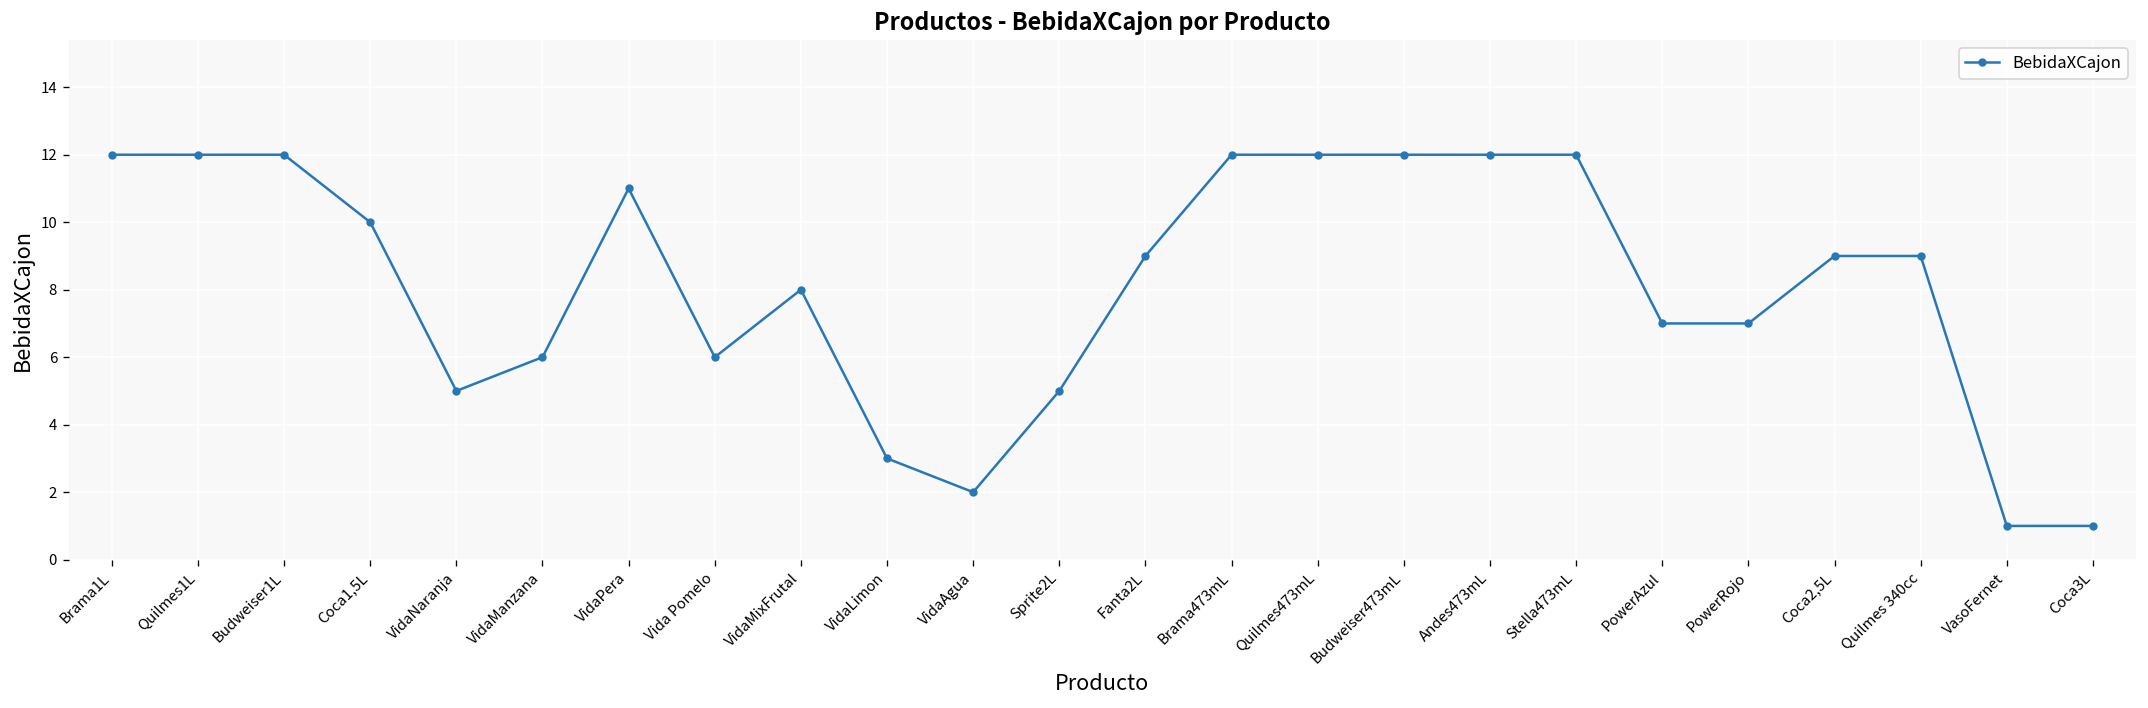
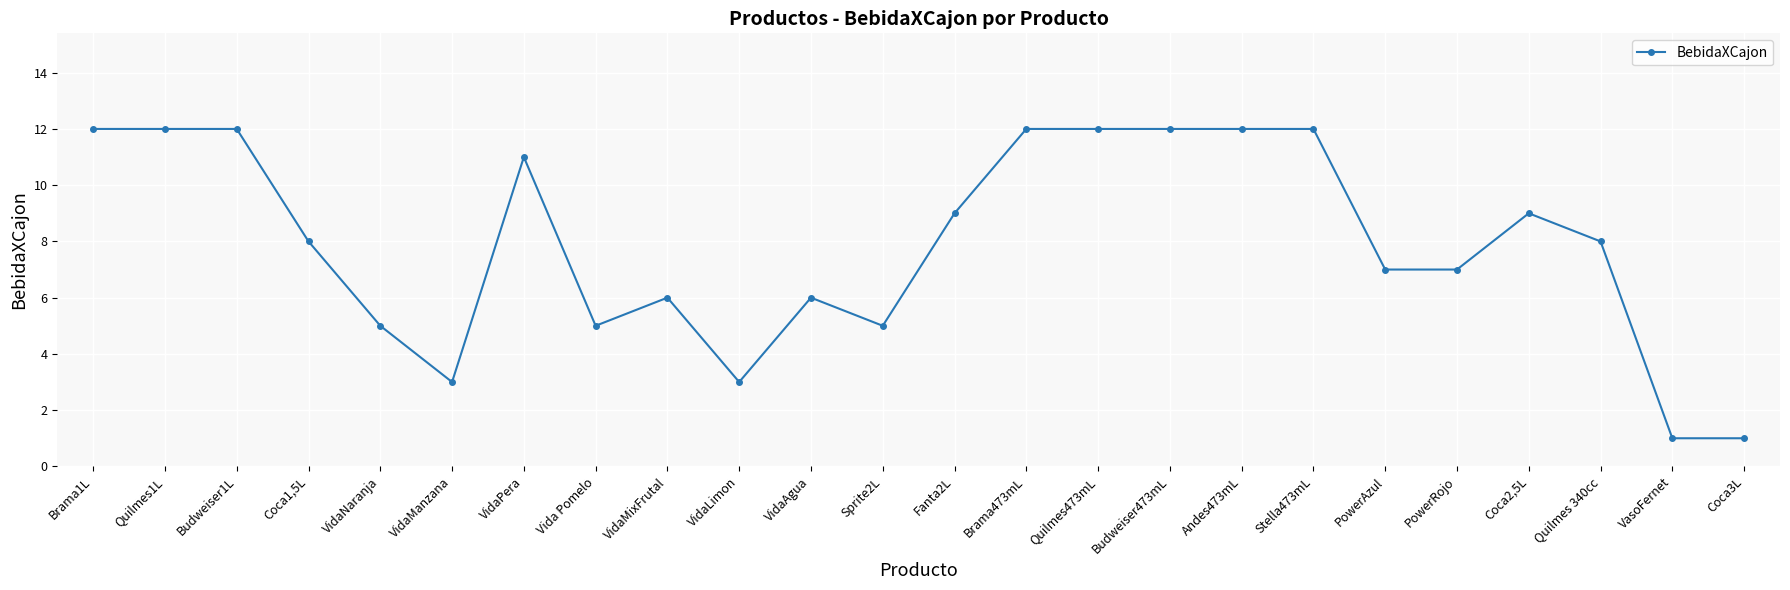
Coca1,5L: 10 -> 8
VidaManzana: 6 -> 3
Vida Pomelo: 6 -> 5
VidaMixFrutal: 8 -> 6
VidaAgua: 2 -> 6
Quilmes 340cc: 9 -> 8
